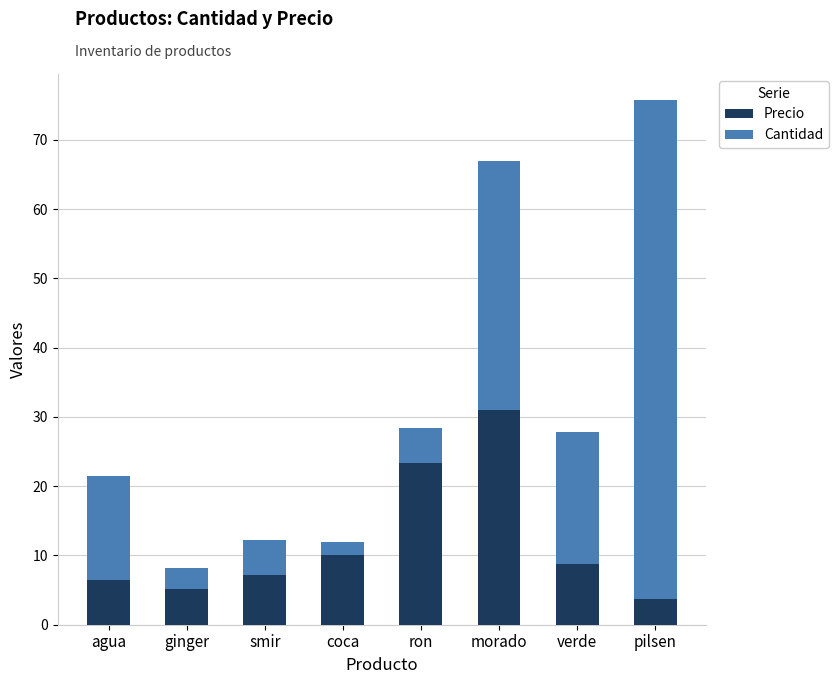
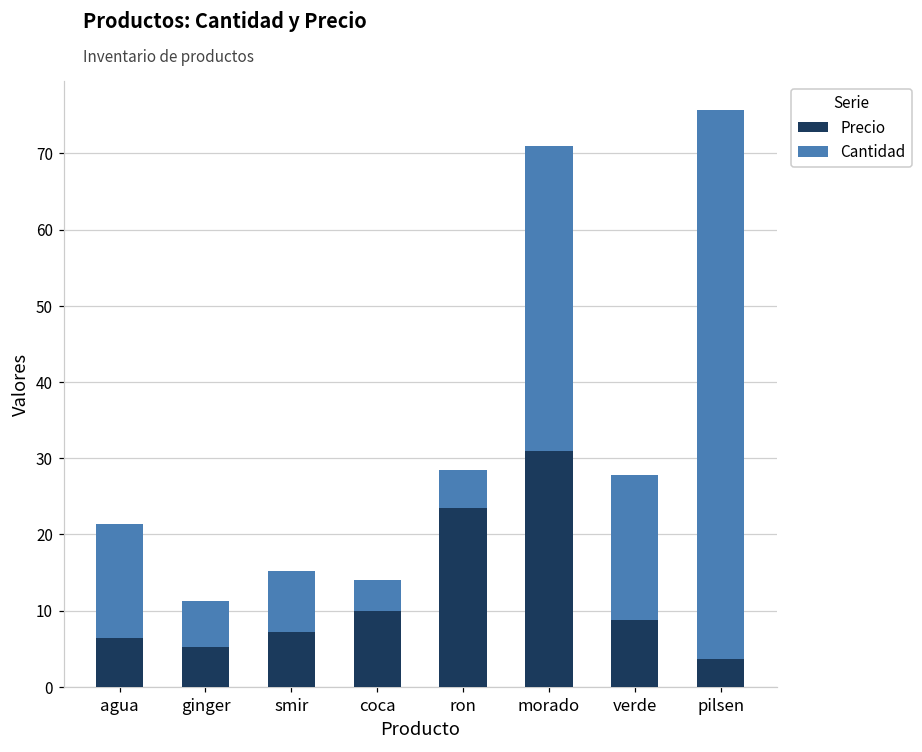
Cantidad, ginger: 3 -> 6
Cantidad, smir: 5 -> 8
Cantidad, coca: 2 -> 4
Cantidad, morado: 36 -> 40
